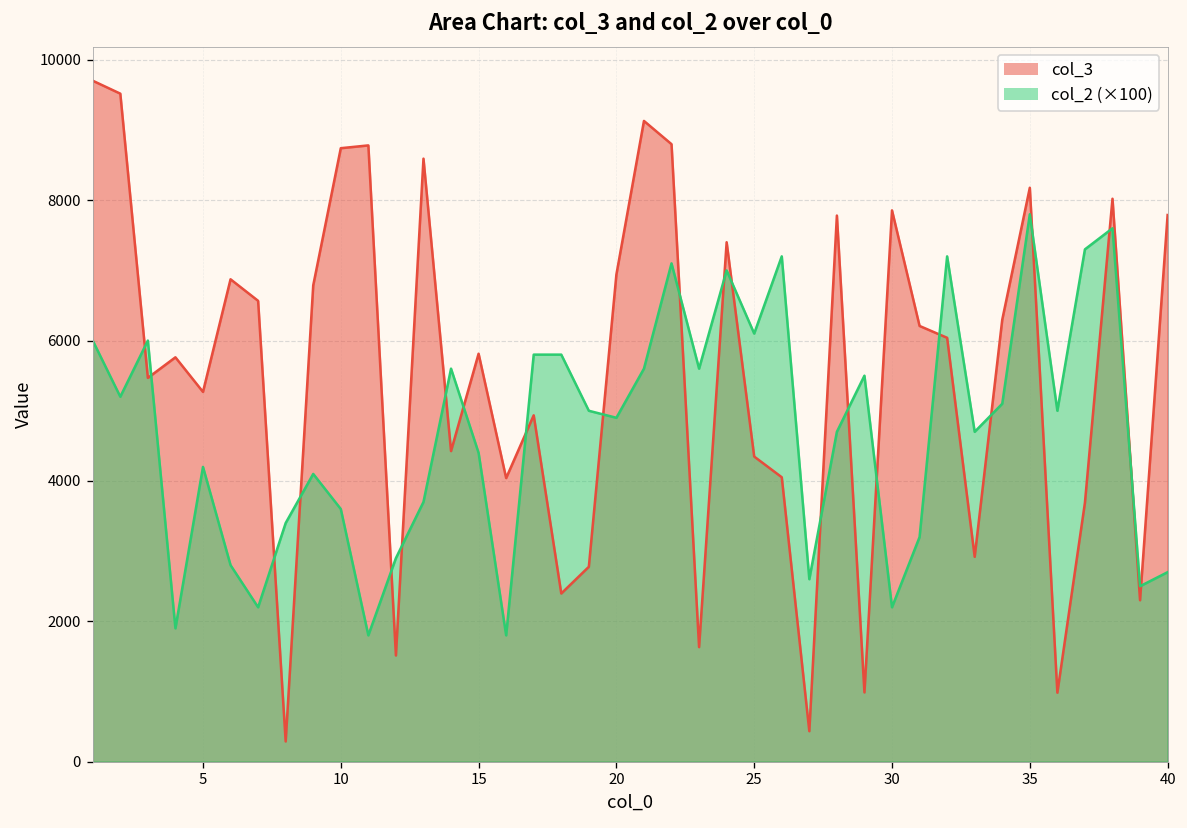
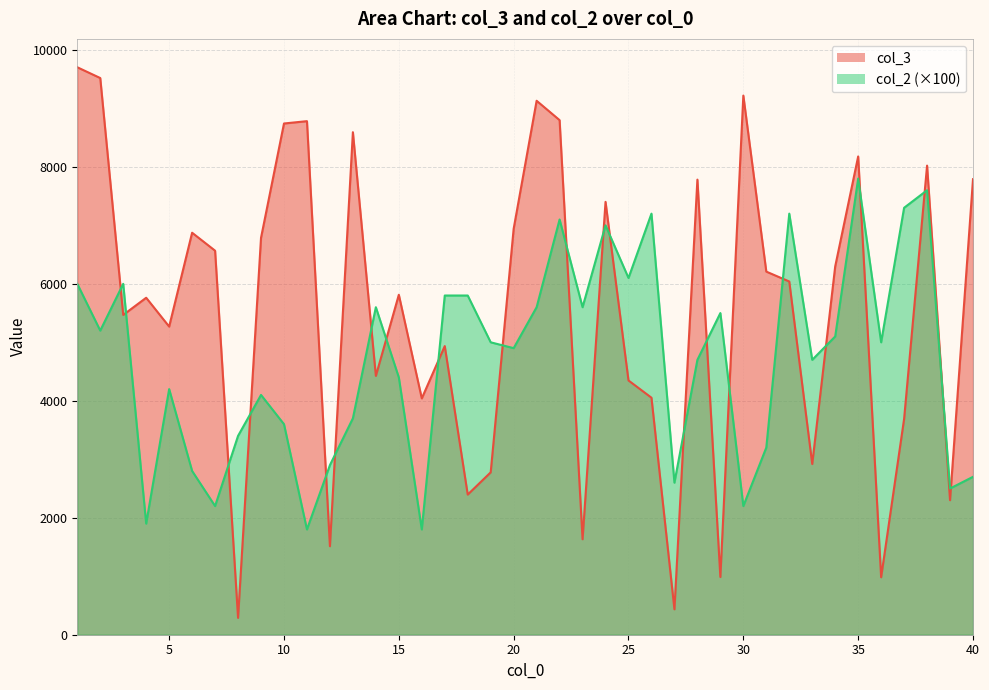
col_3, 30: 7900 -> 9200
